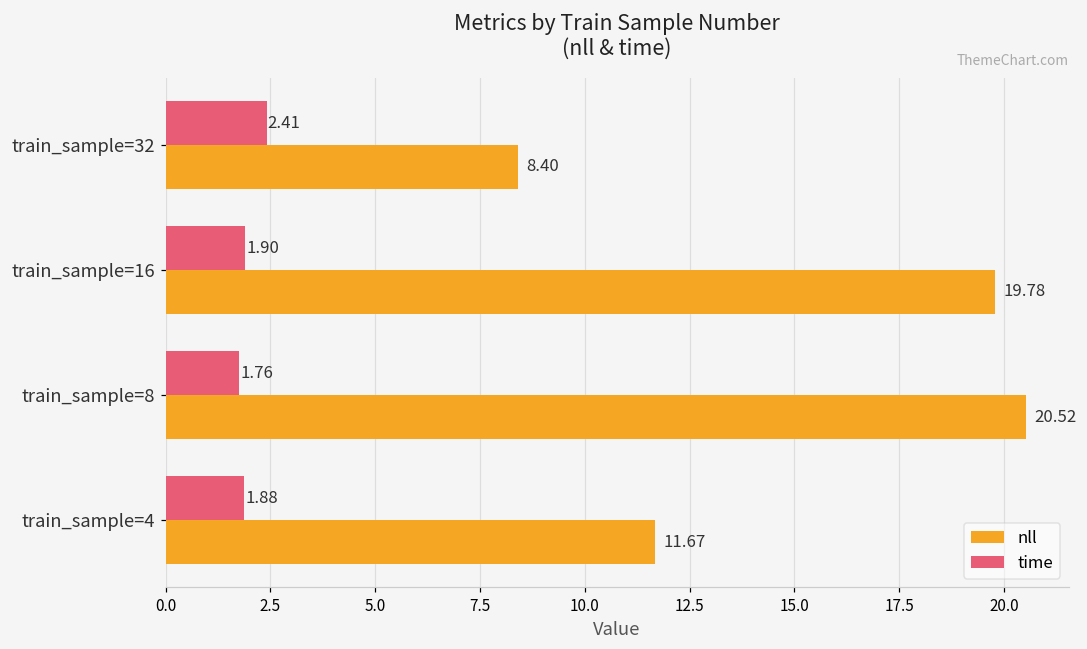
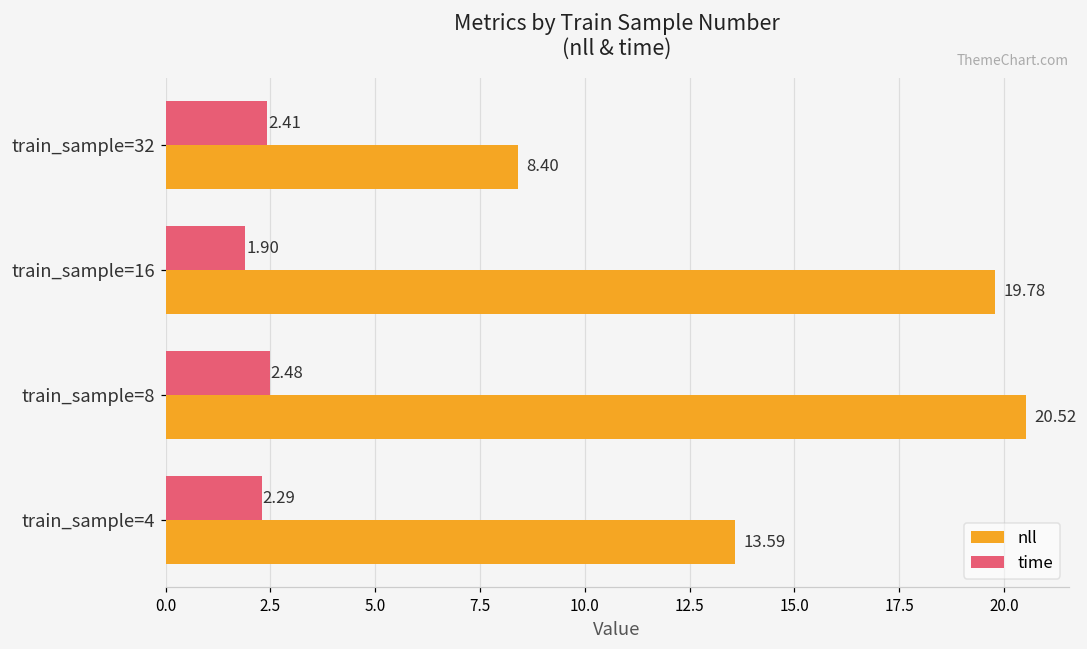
time, train_sample=8: 1.76 -> 2.48
time, train_sample=4: 1.88 -> 2.29
nll, train_sample=4: 11.67 -> 13.59
